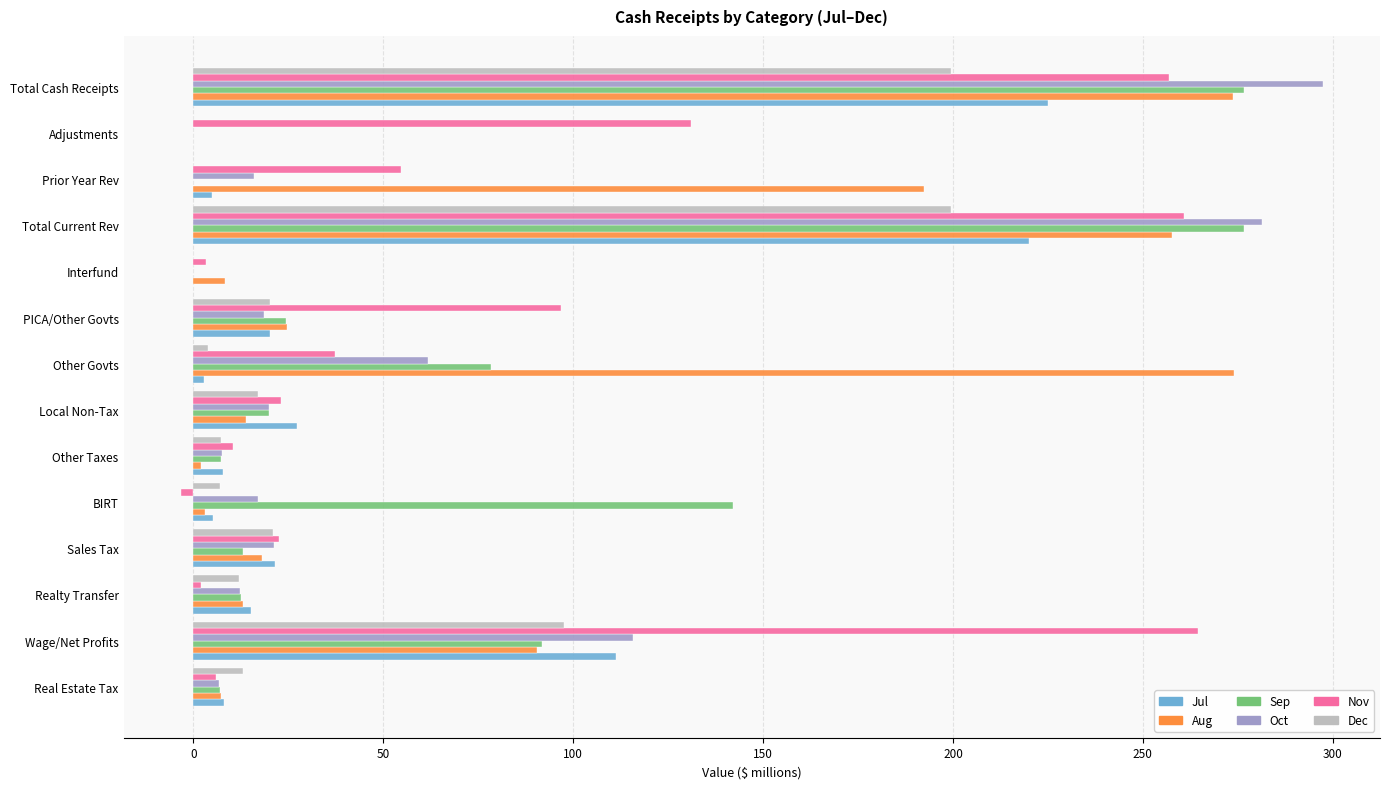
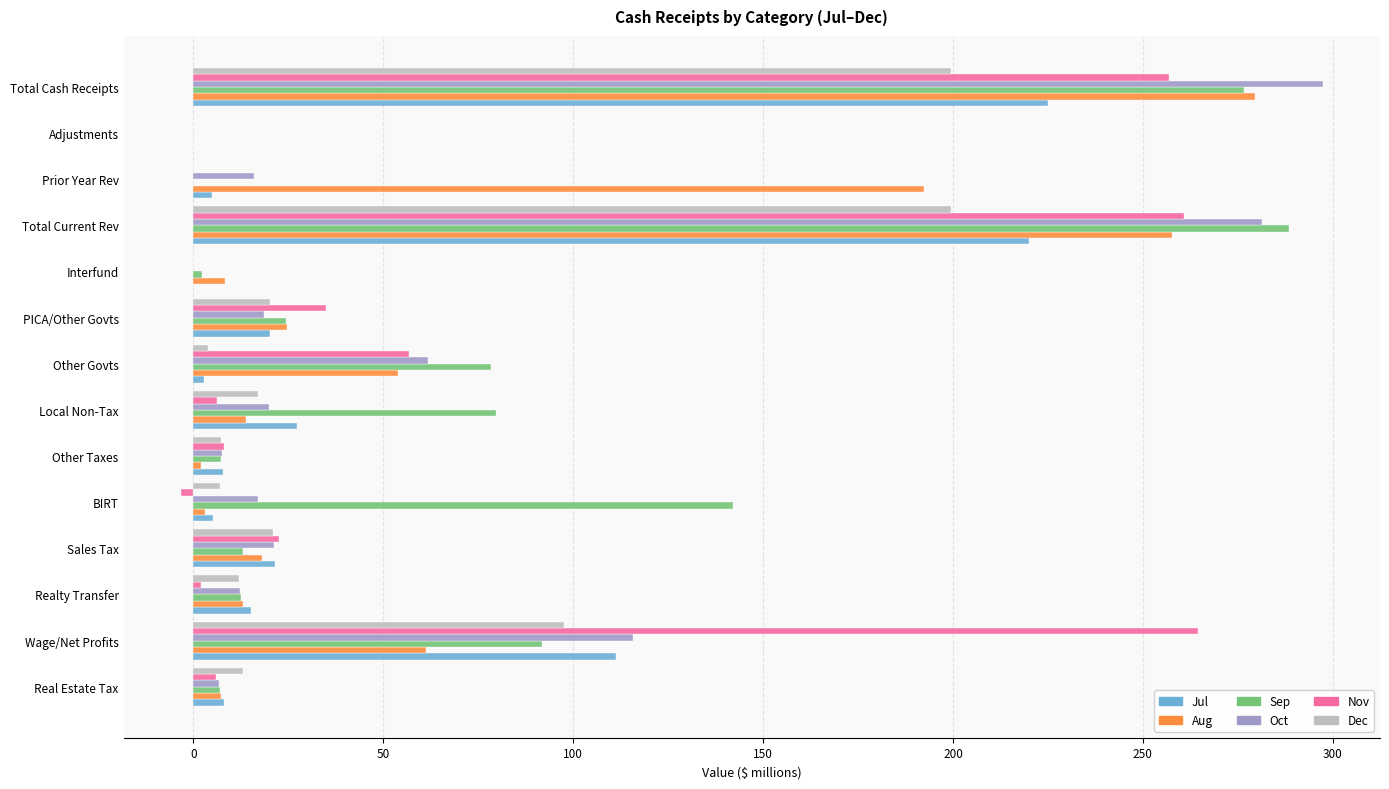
Aug, Total Cash Receipts: 274 -> 279
Nov, Adjustments: 131 -> 0
Nov, Prior Year Rev: 55 -> 0
Sep, Total Current Rev: 277 -> 289
Nov, Interfund: 3 -> 0
Sep, Interfund: 0 -> 2
Nov, PICA/Other Govts: 97 -> 35
Nov, Other Govts: 37 -> 57
Aug, Other Govts: 274 -> 54
Nov, Local Non-Tax: 23 -> 6
Sep, Local Non-Tax: 20 -> 80
Nov, Other Taxes: 10 -> 8
Aug, Wage/Net Profits: 90 -> 61
